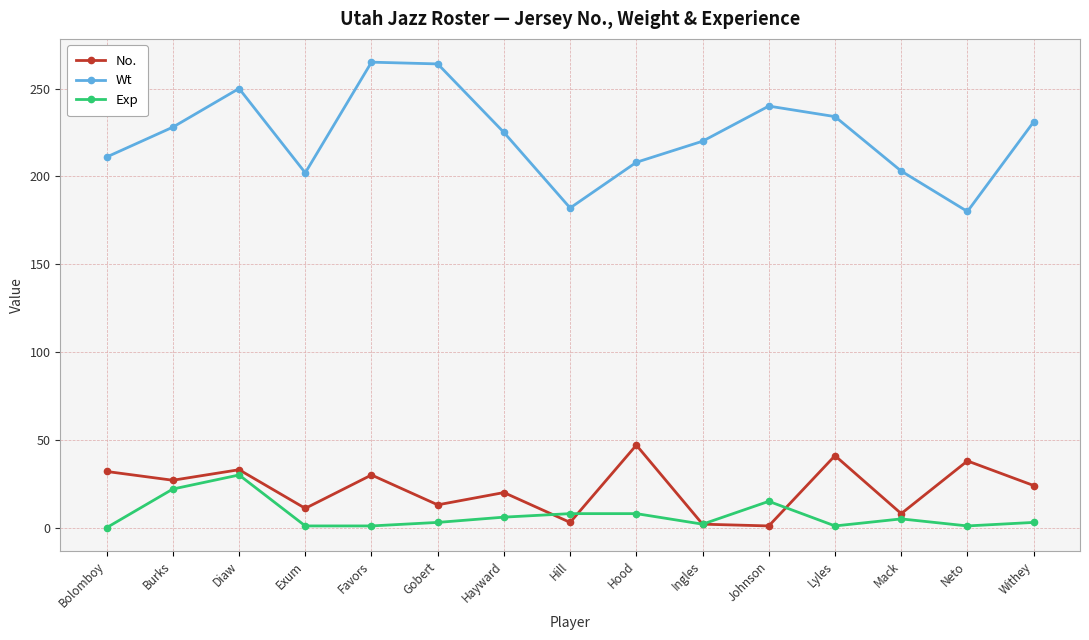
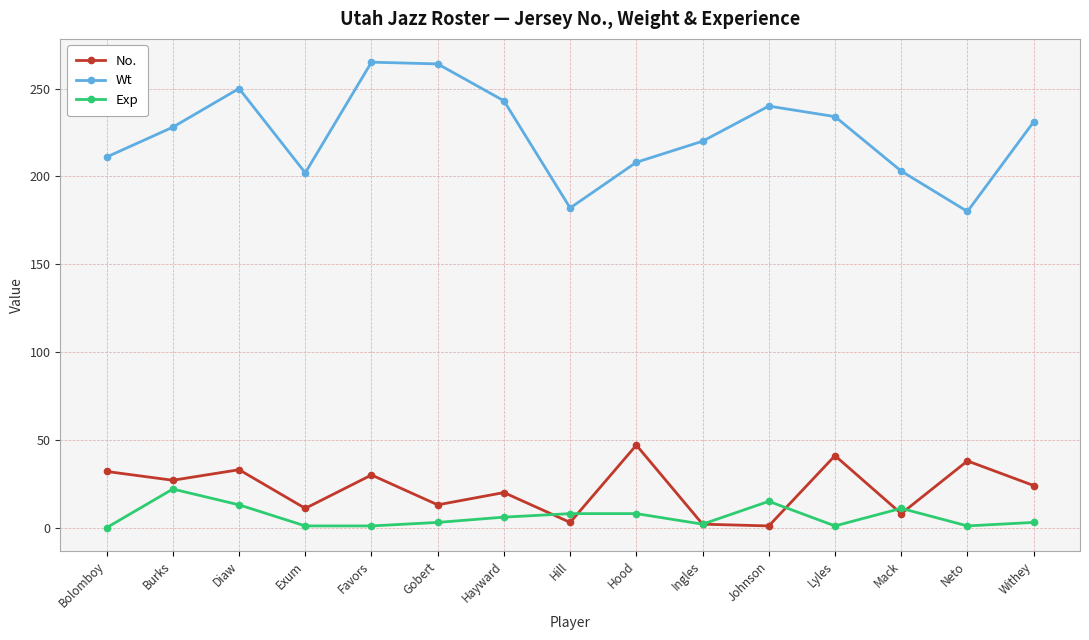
Exp, Diaw: 30 -> 13
Wt, Hayward: 225 -> 243
Exp, Mack: 5 -> 11
